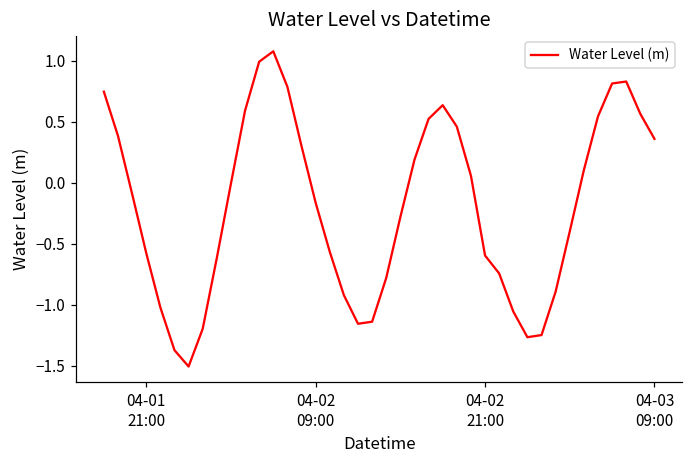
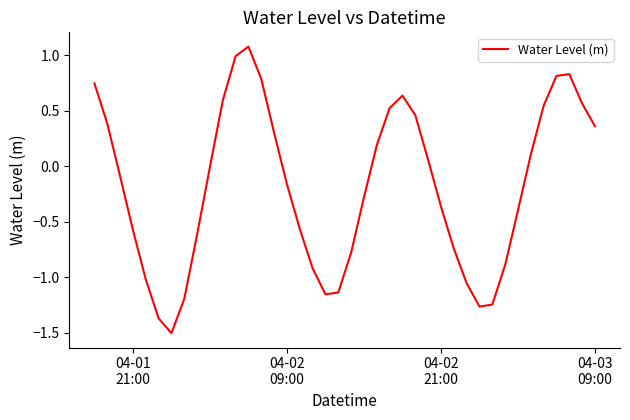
04-02 21:00: -0.60 -> -0.36
